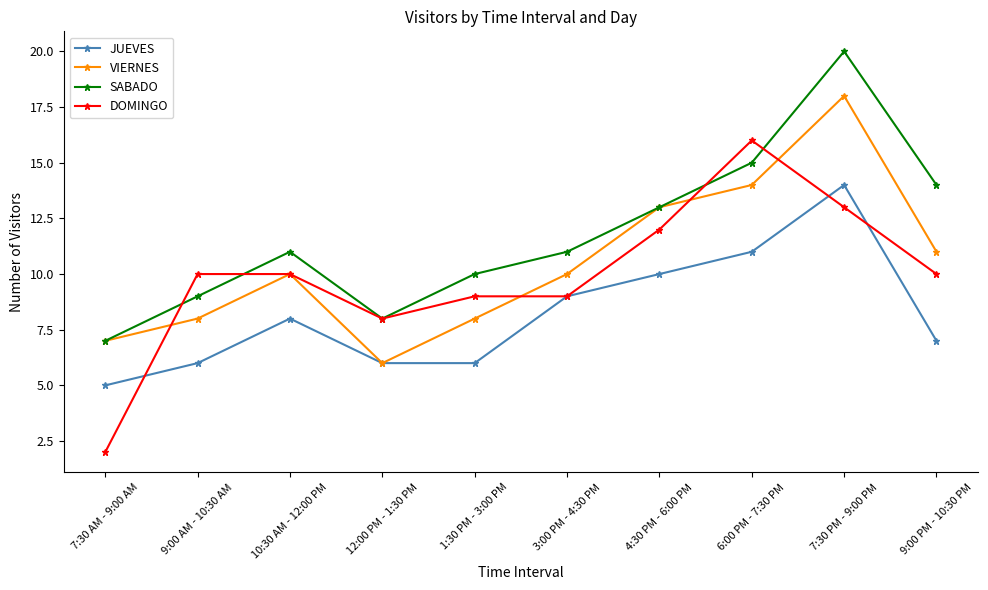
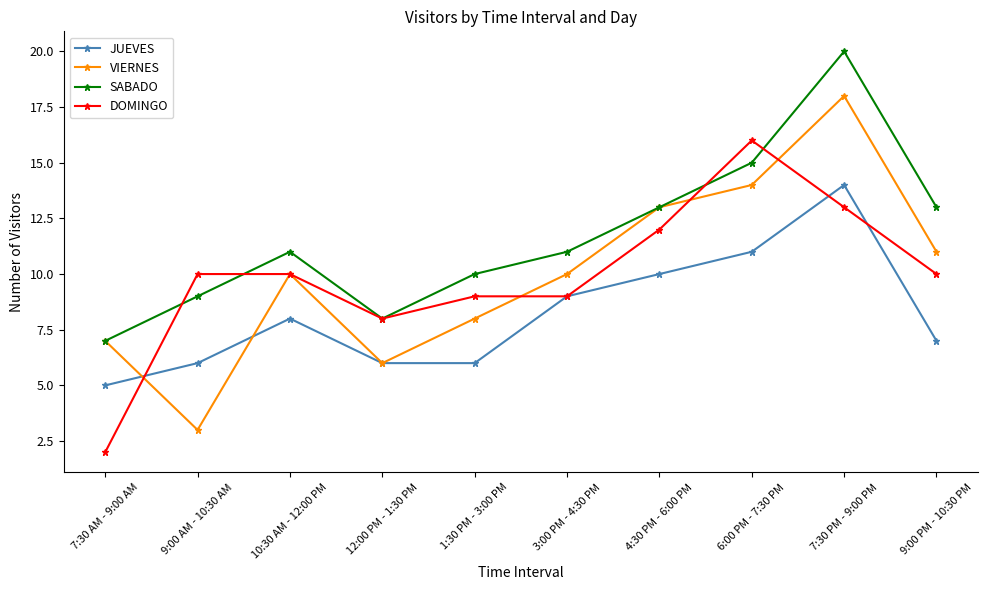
VIERNES, 9:00 AM - 10:30 AM: 8 -> 3
SABADO, 9:00 PM - 10:30 PM: 14 -> 13
